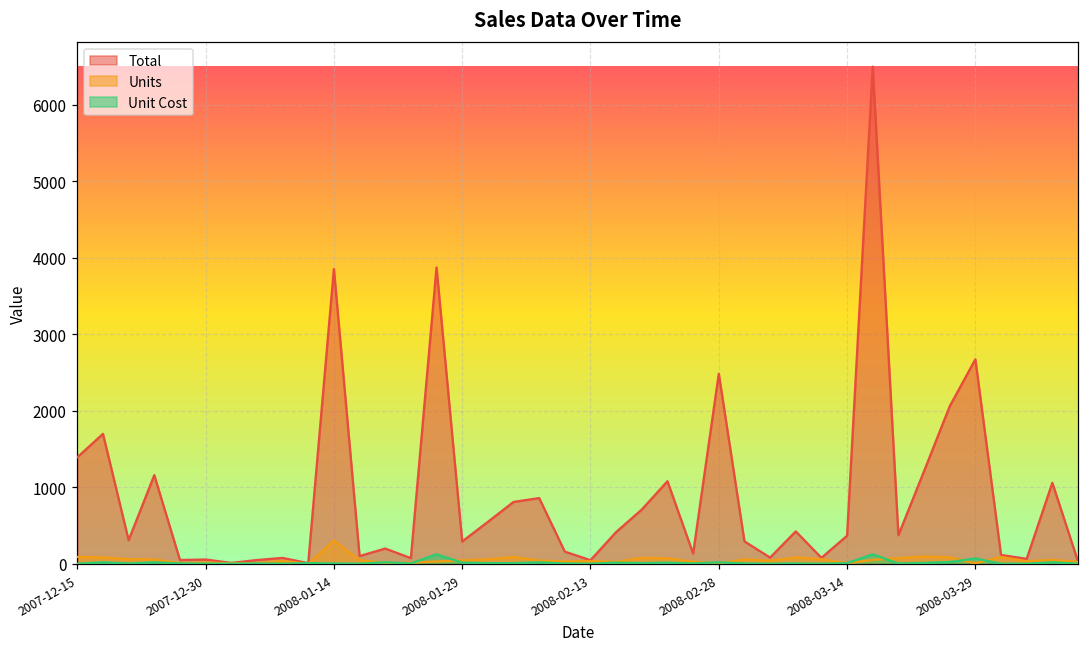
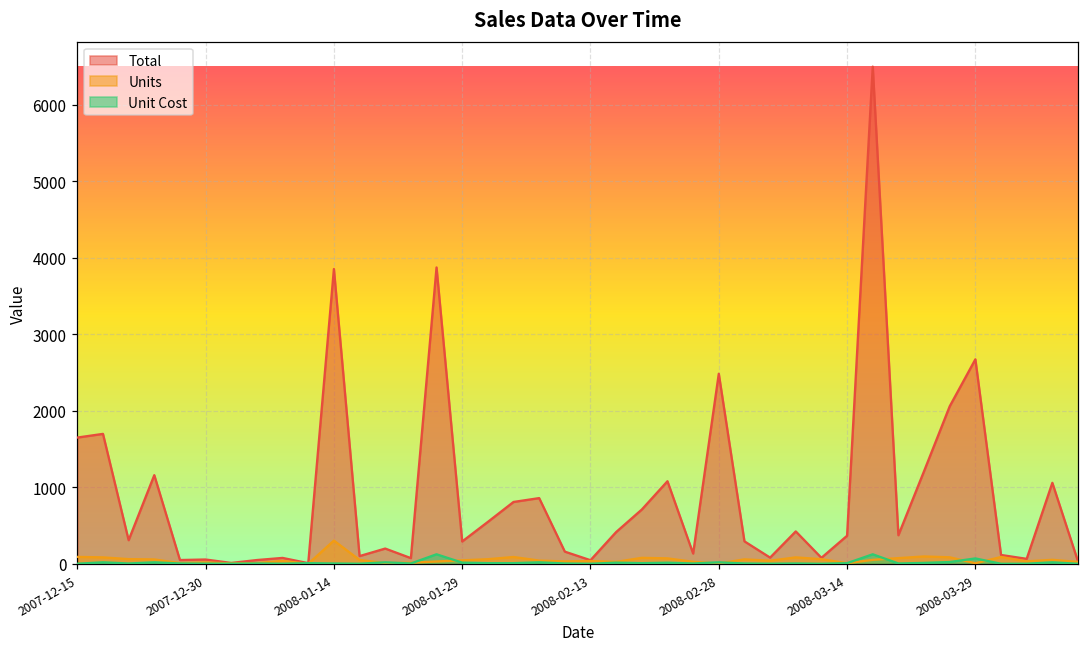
Total, 2007-12-15: 1400 -> 1700
